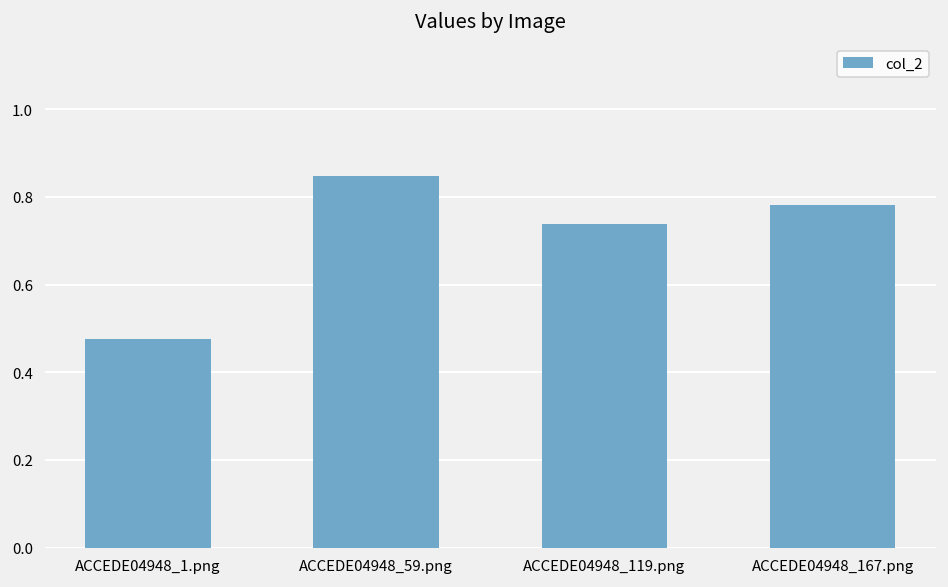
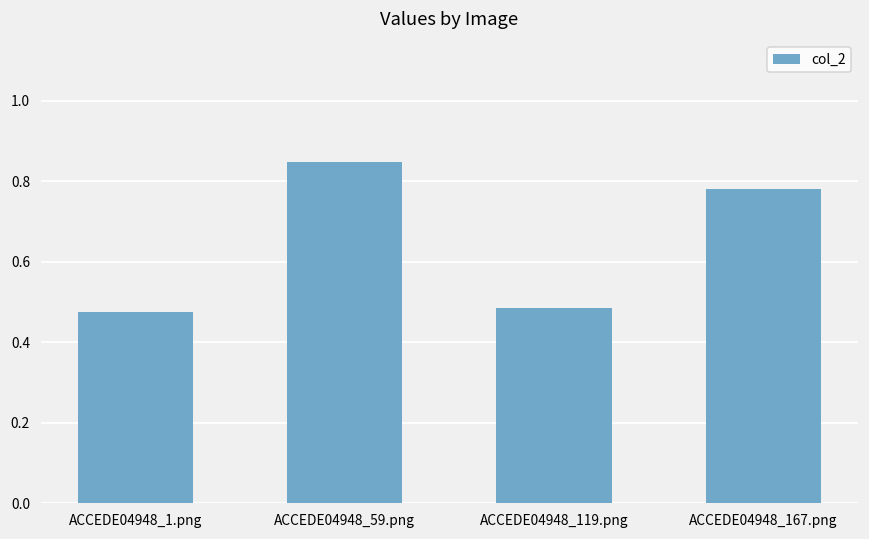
ACCEDE04948_119.png: 0.74 -> 0.49
